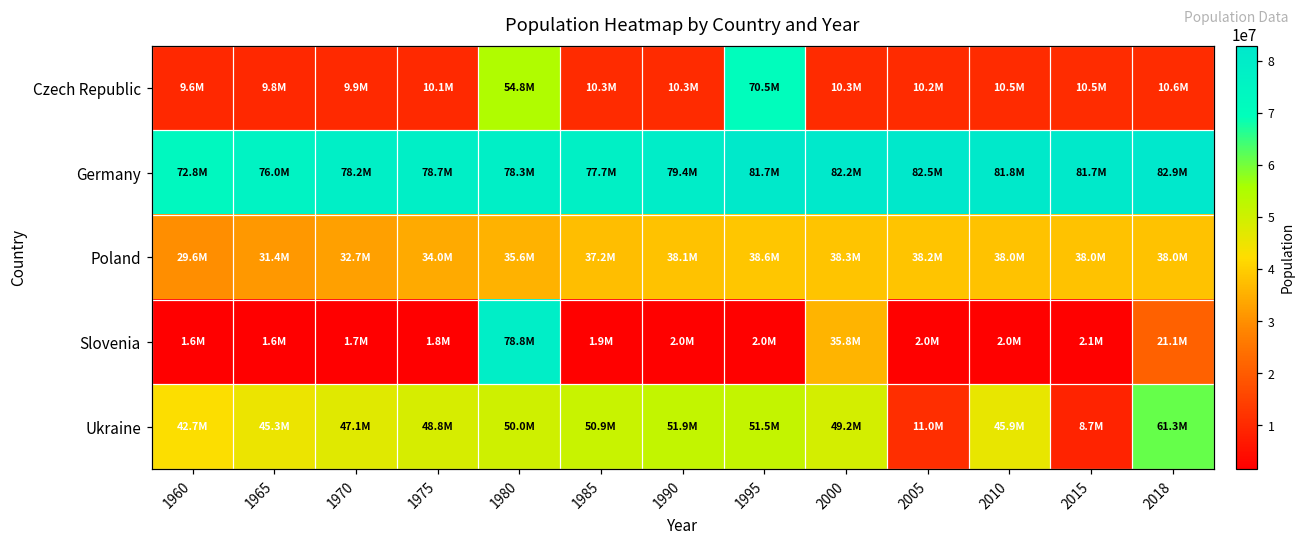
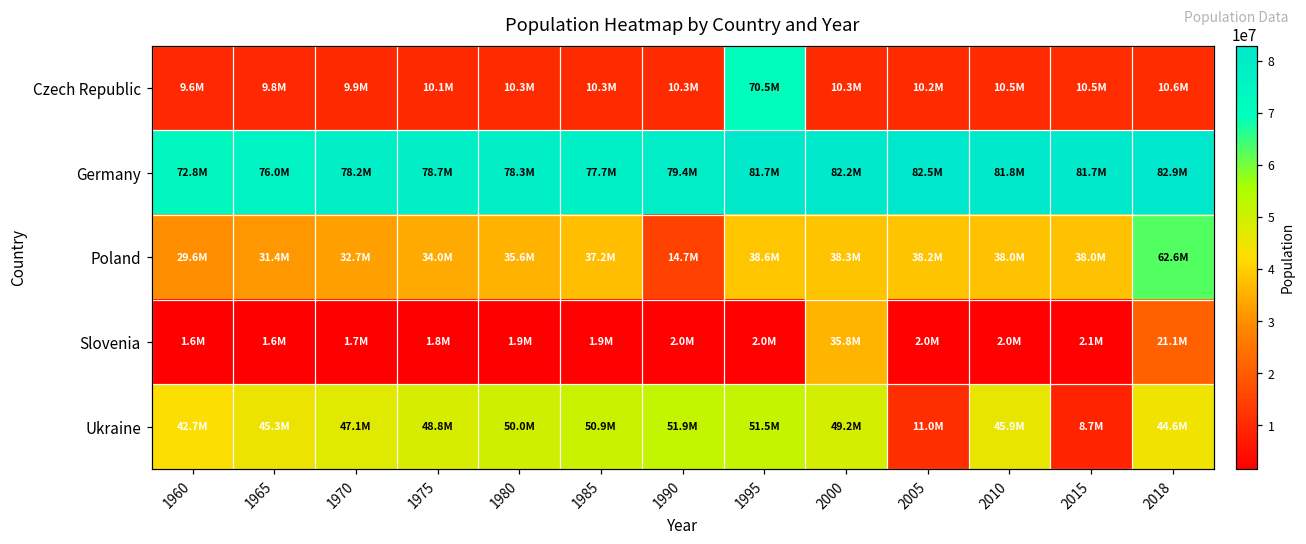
Czech Republic, 1980: 54.8M -> 10.3M
Poland, 1990: 38.1M -> 14.7M
Poland, 2018: 38.0M -> 62.6M
Slovenia, 1980: 78.8M -> 1.9M
Ukraine, 2018: 61.3M -> 44.6M
